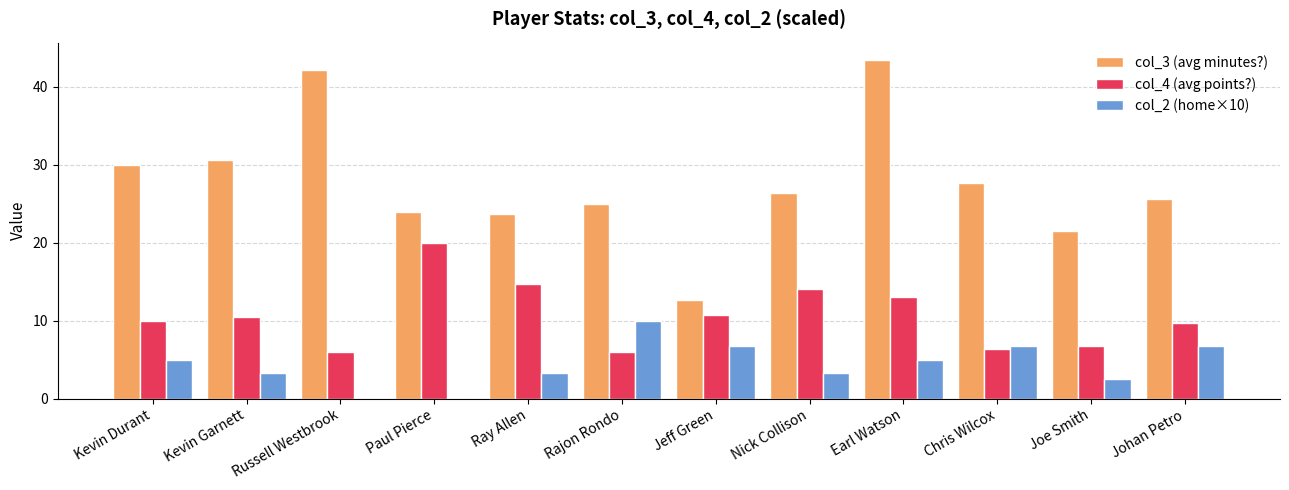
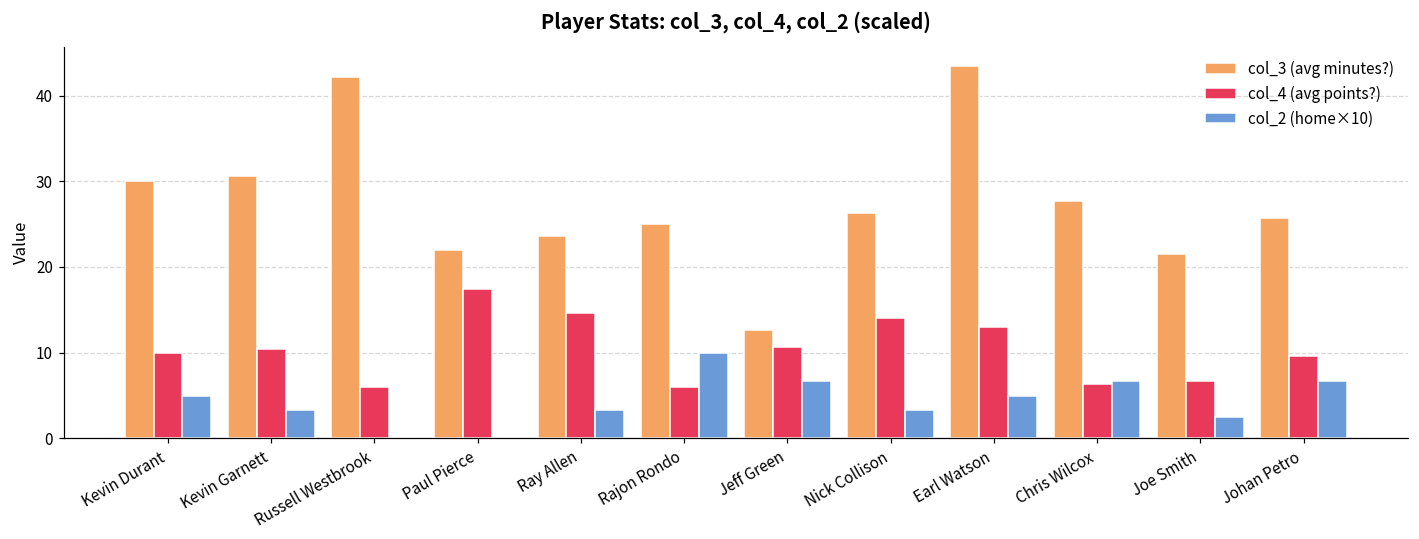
col_3 (avg minutes?), Paul Pierce: 24 -> 22
col_4 (avg points?), Paul Pierce: 20 -> 17
